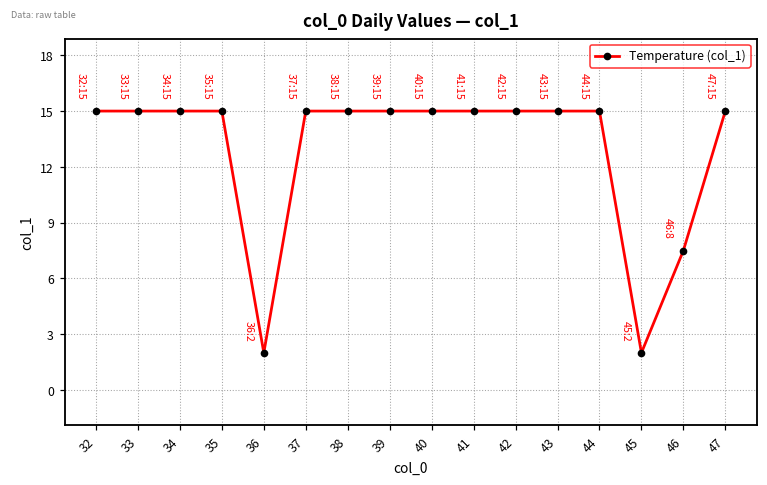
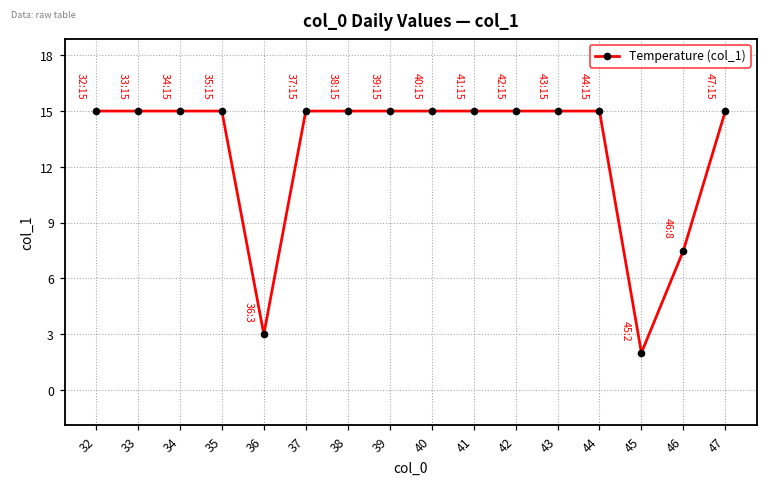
36: 2 -> 3
